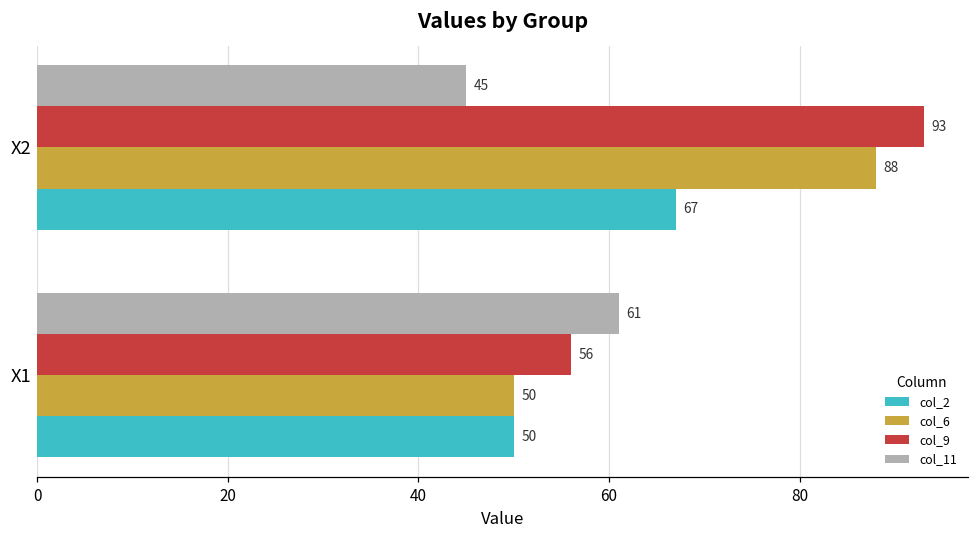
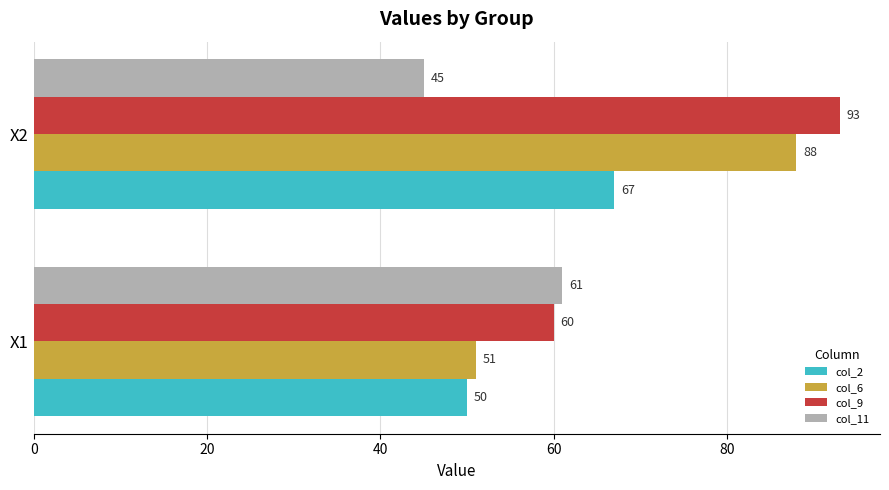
col_9, X1: 56 -> 60
col_6, X1: 50 -> 51
